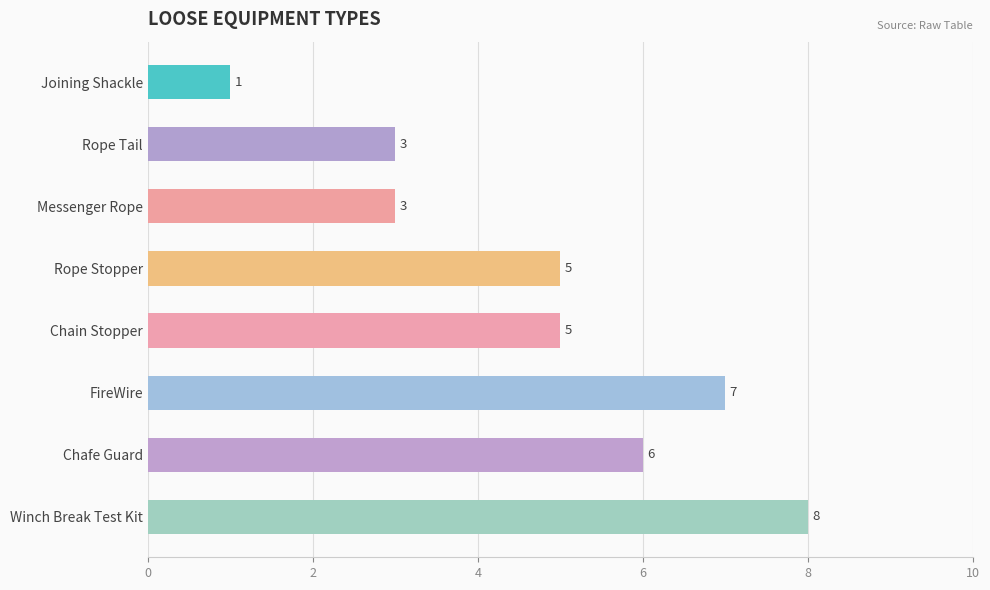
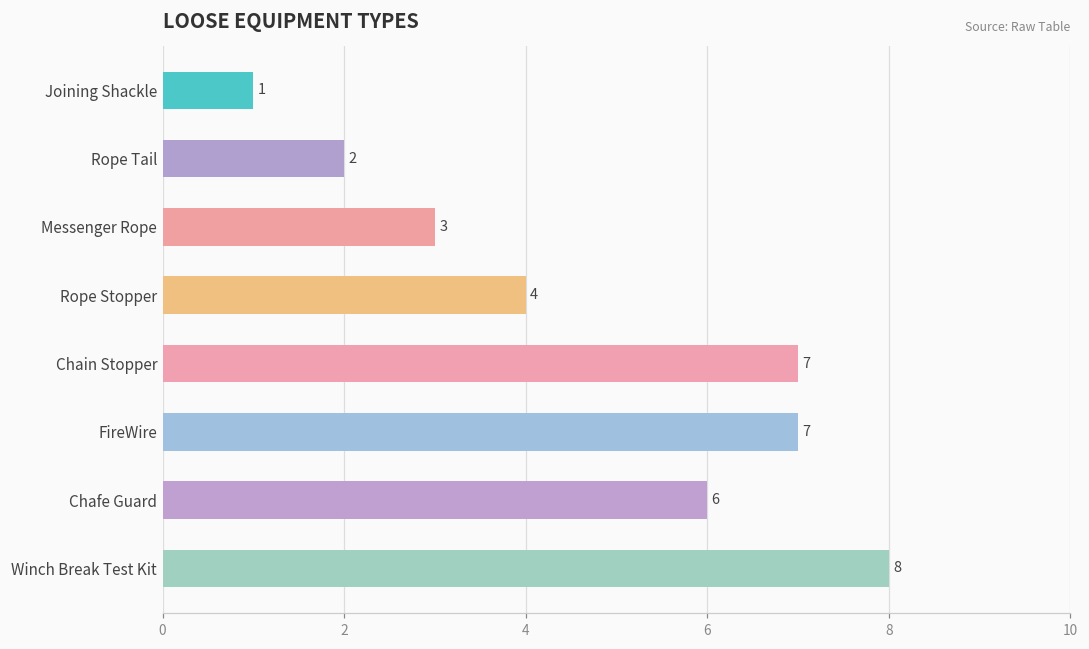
Rope Tail: 3 -> 2
Rope Stopper: 5 -> 4
Chain Stopper: 5 -> 7
